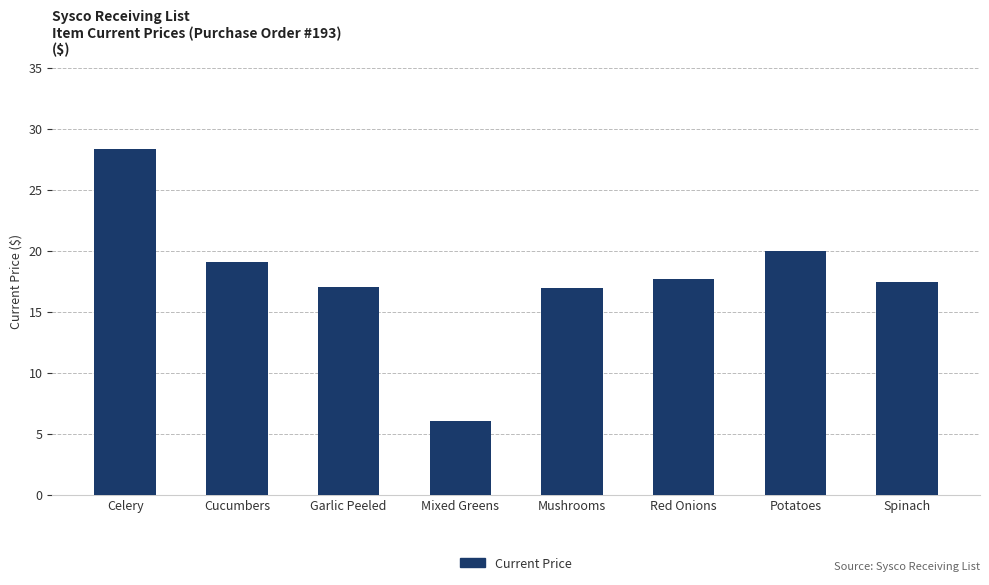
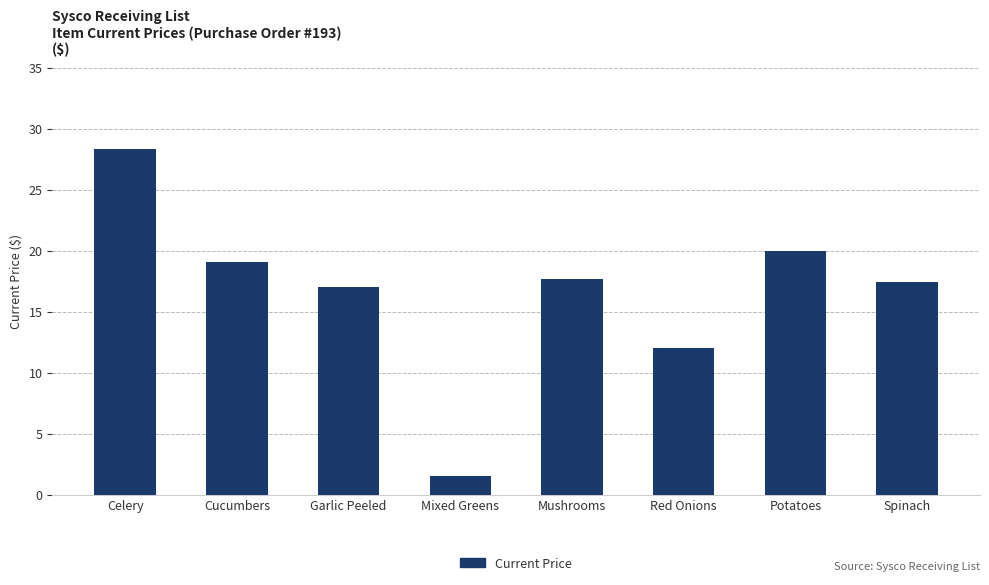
Mixed Greens: 6.0 -> 1.6
Mushrooms: 16.9 -> 17.7
Red Onions: 17.7 -> 12.0
